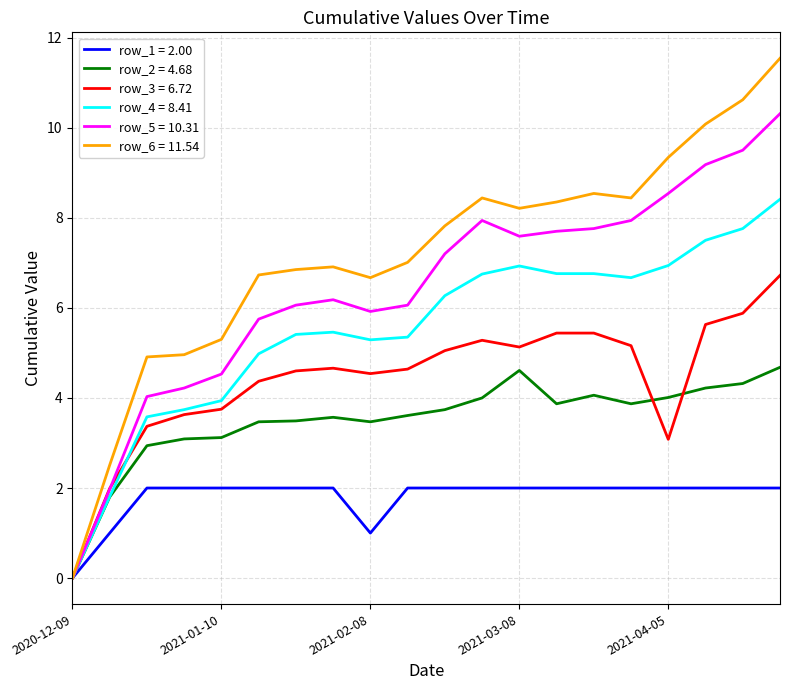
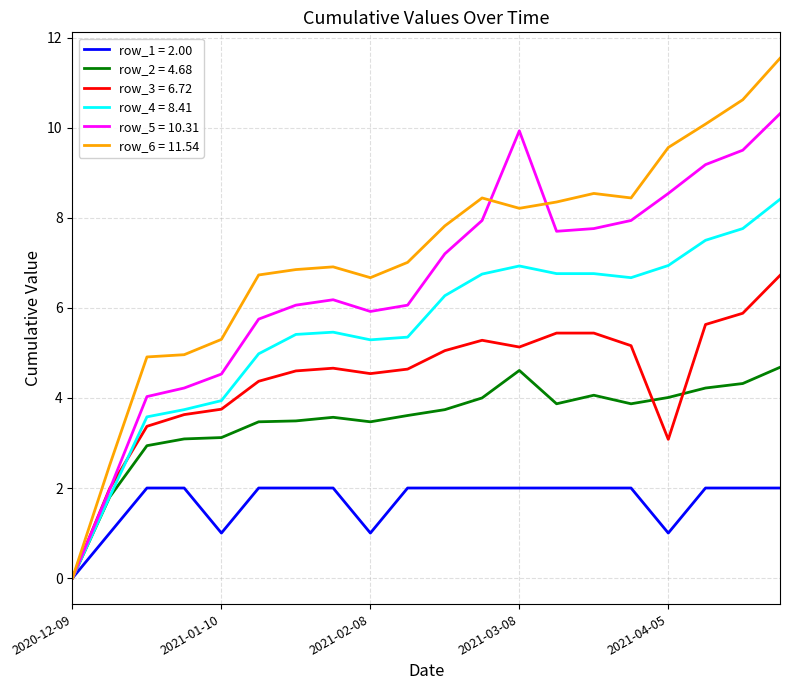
row_1 = 2.00, 2021-01-10: 2 -> 1
row_5 = 10.31, 2021-03-08: 7.6 -> 9.9
row_1 = 2.00, 2021-04-05: 2 -> 1
row_6 = 11.54, 2021-04-05: 9.3 -> 9.6
